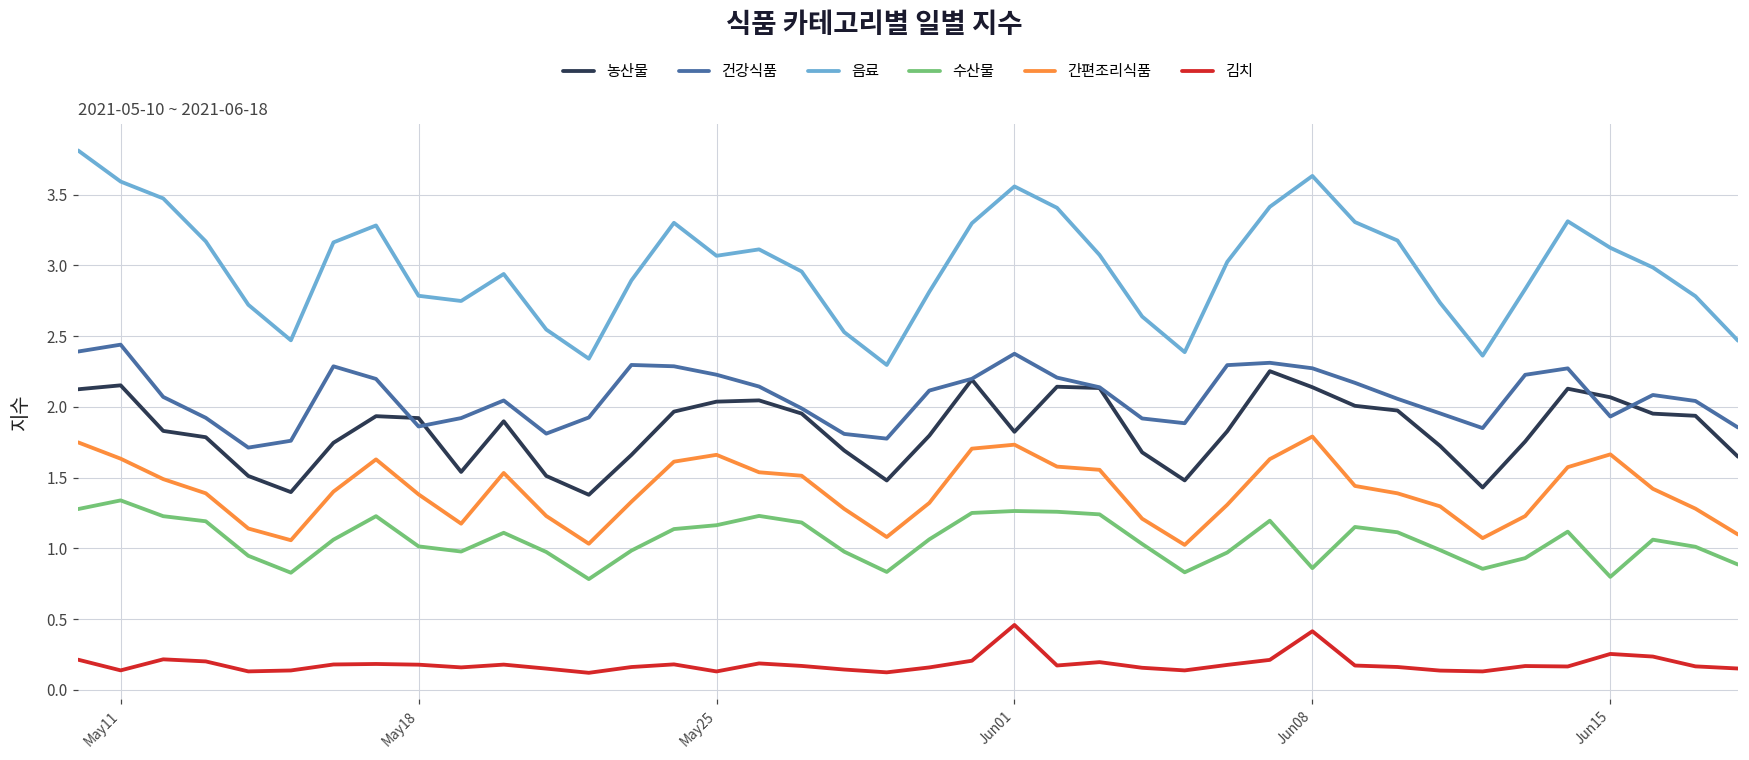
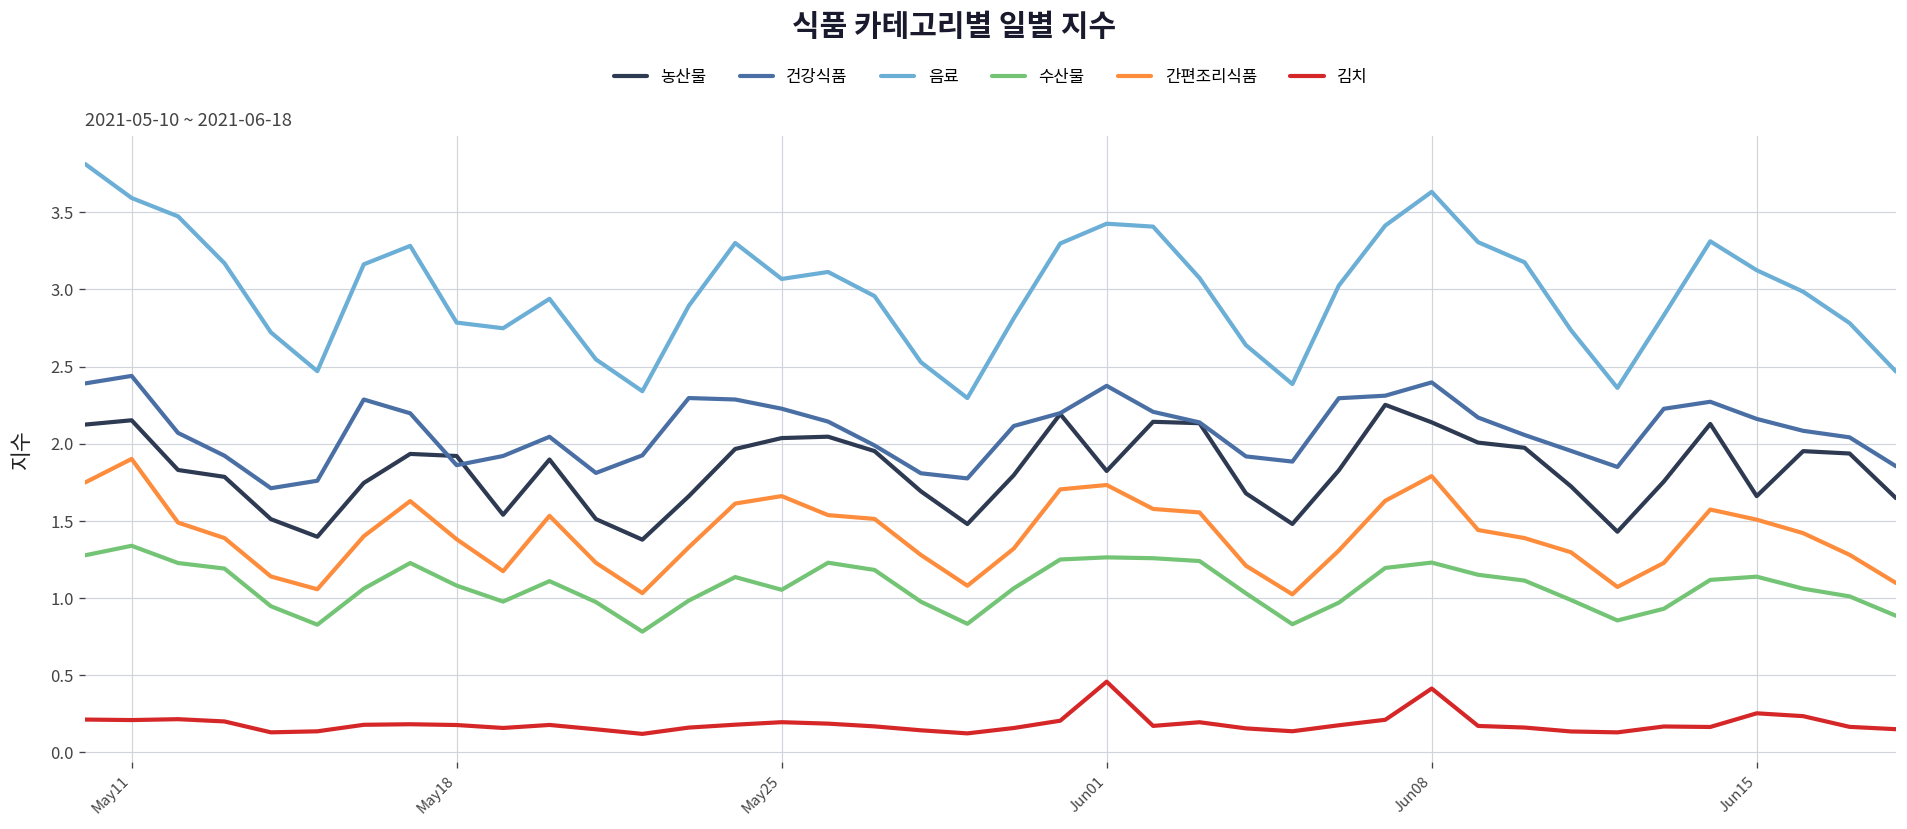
간편조리식품, May11: 1.63 -> 1.90
김치, May11: 0.14 -> 0.21
수산물, May18: 1.01 -> 1.08
수산물, May25: 1.16 -> 1.05
김치, May25: 0.13 -> 0.20
음료, Jun01: 3.56 -> 3.43
건강식품, Jun08: 2.27 -> 2.40
수산물, Jun08: 0.86 -> 1.23
농산물, Jun15: 2.07 -> 1.66
건강식품, Jun15: 1.93 -> 2.16
수산물, Jun15: 0.80 -> 1.14
간편조리식품, Jun15: 1.66 -> 1.51
